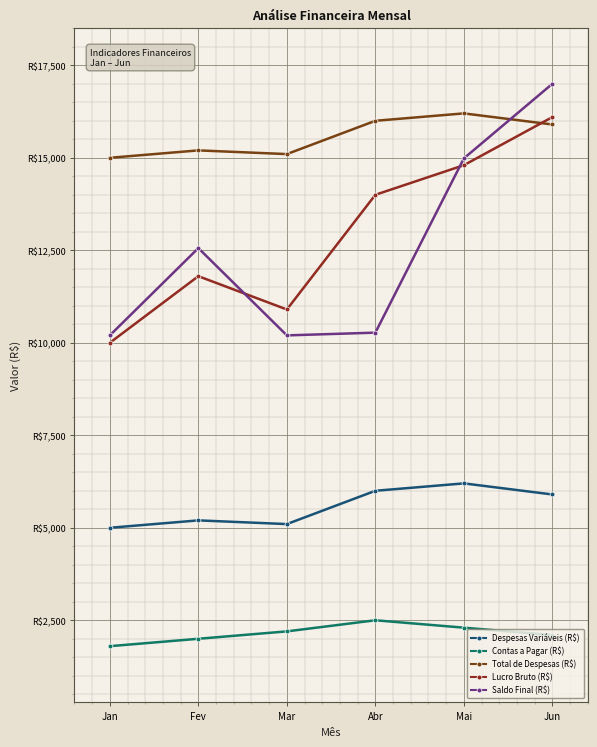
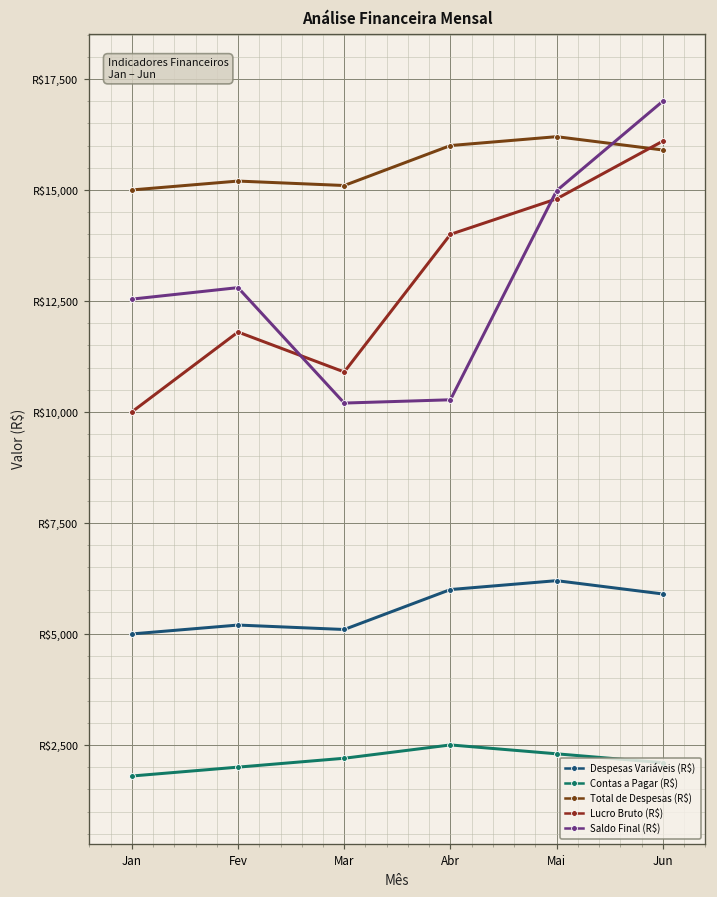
Saldo Final (R$), Jan: R$10,200 -> R$12,500
Saldo Final (R$), Fev: R$12,600 -> R$12,800
